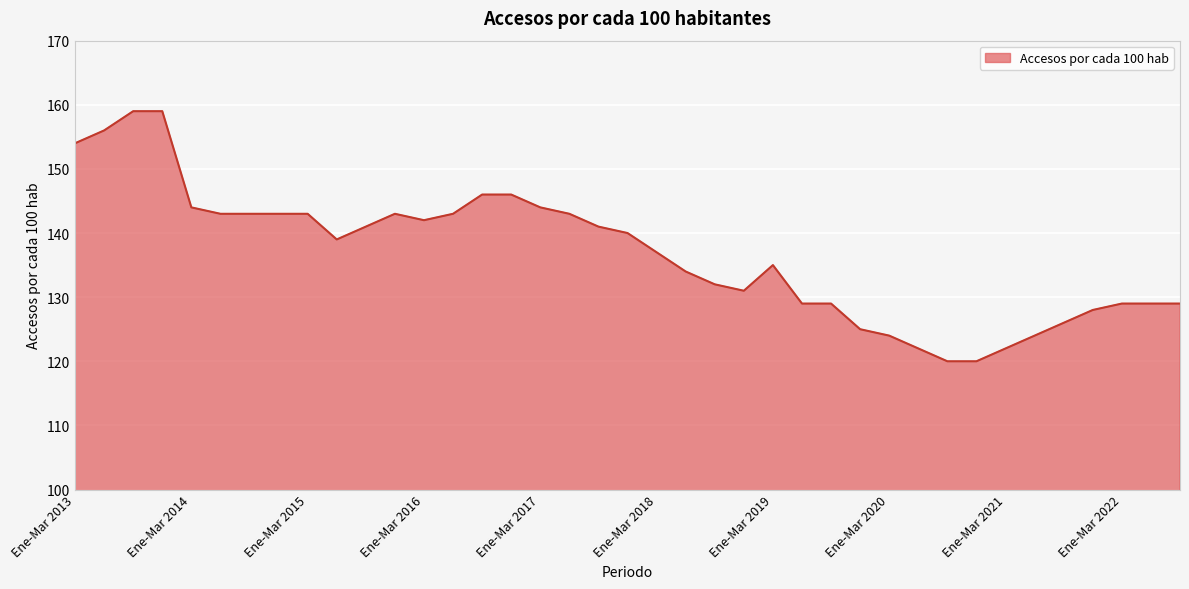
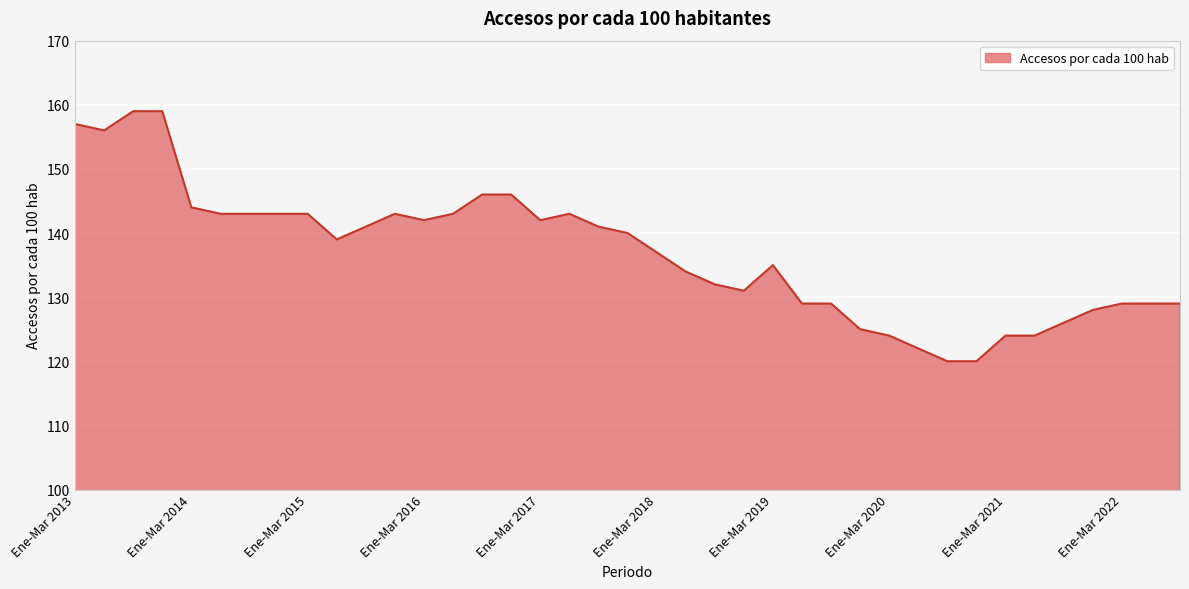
Ene-Mar 2013: 154 -> 157
Ene-Mar 2017: 144 -> 142
Ene-Mar 2021: 122 -> 124
